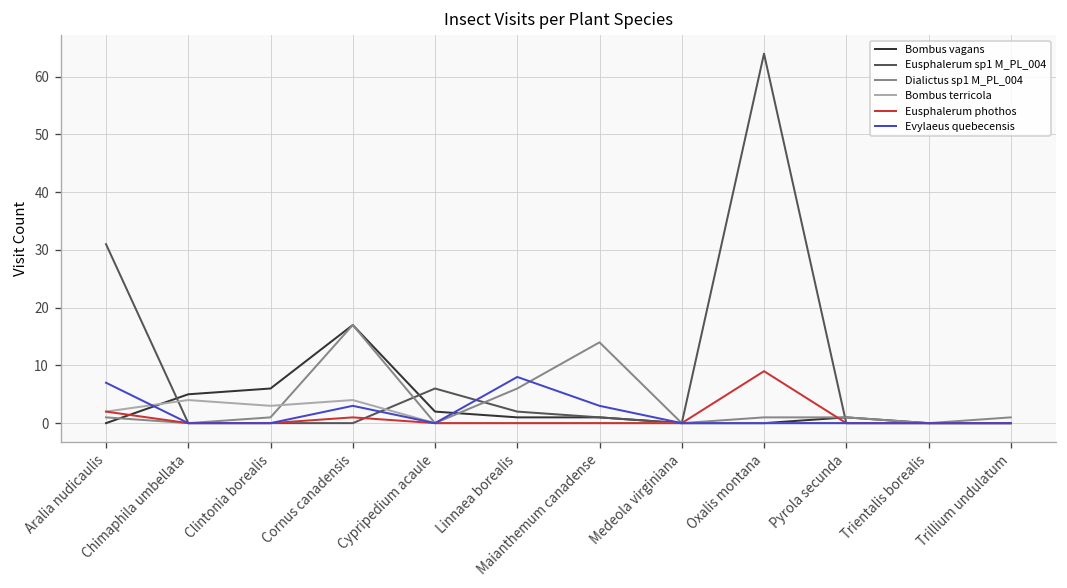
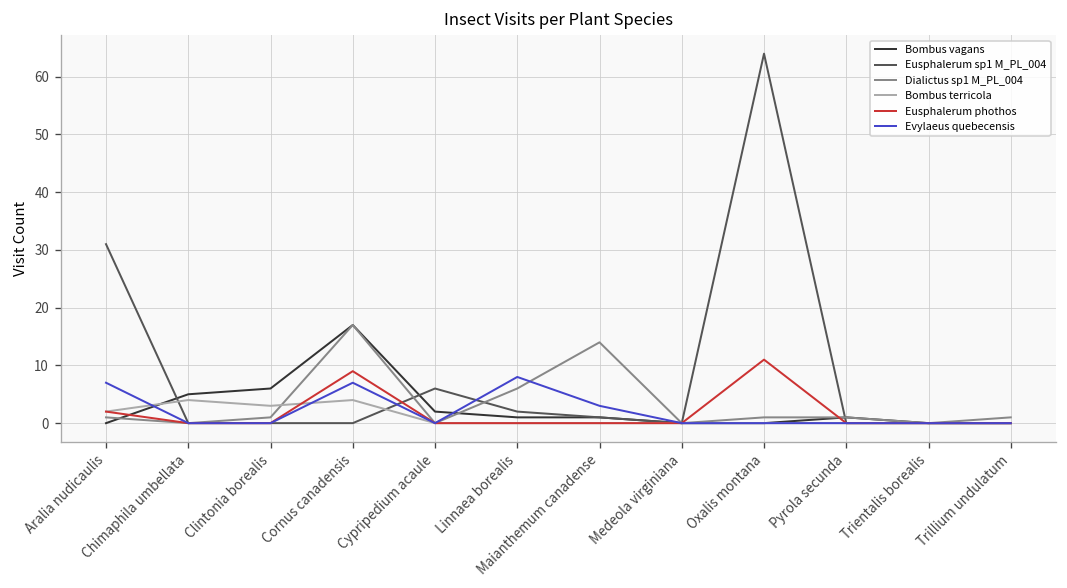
Eusphalerum phothos, Cornus canadensis: 1 -> 9
Evylaeus quebecensis, Cornus canadensis: 3 -> 7
Eusphalerum phothos, Oxalis montana: 9 -> 11
